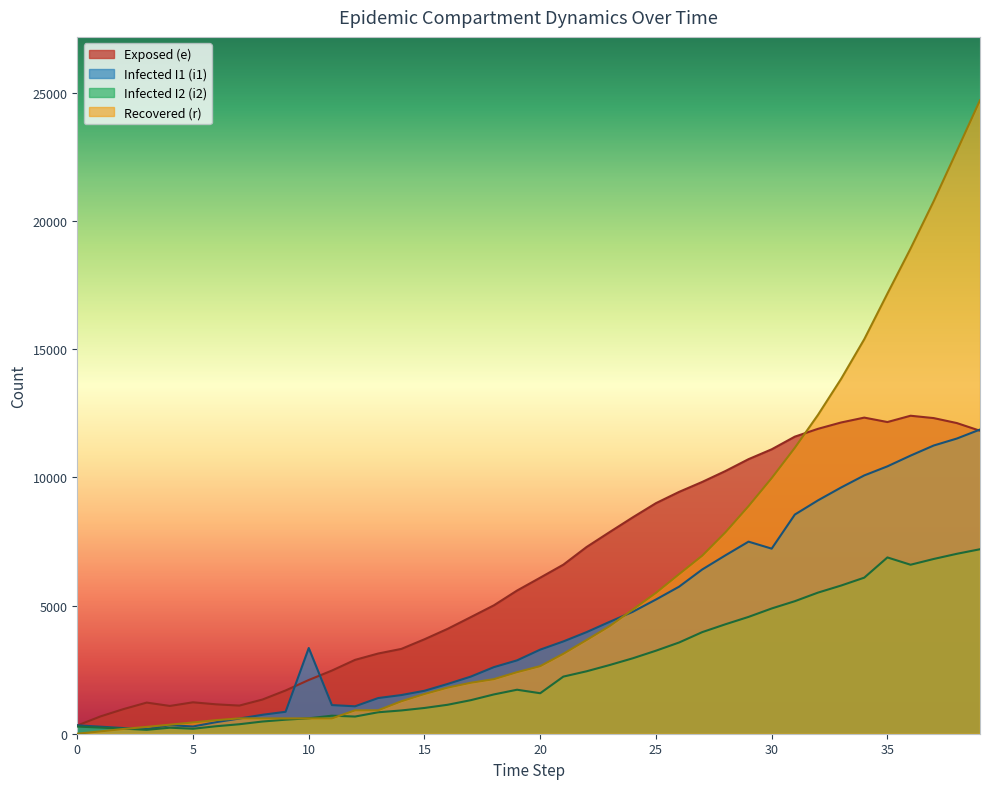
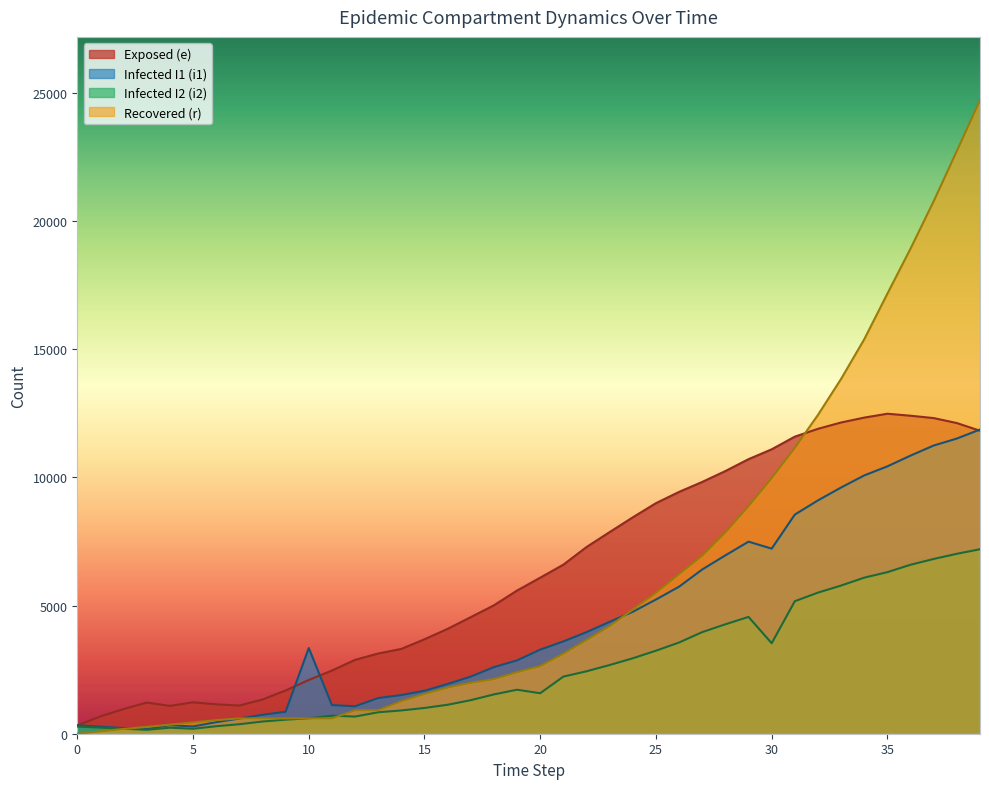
Infected I2 (i2), 30: 4900 -> 3500
Exposed (e), 35: 12200 -> 12500
Infected I2 (i2), 35: 6900 -> 6300
